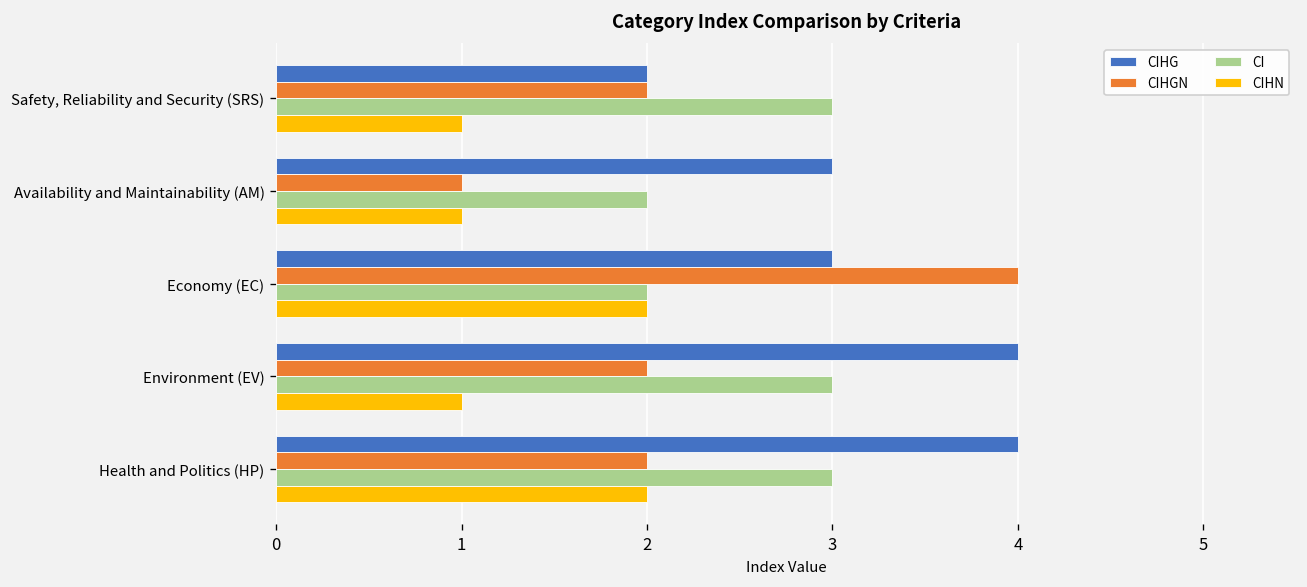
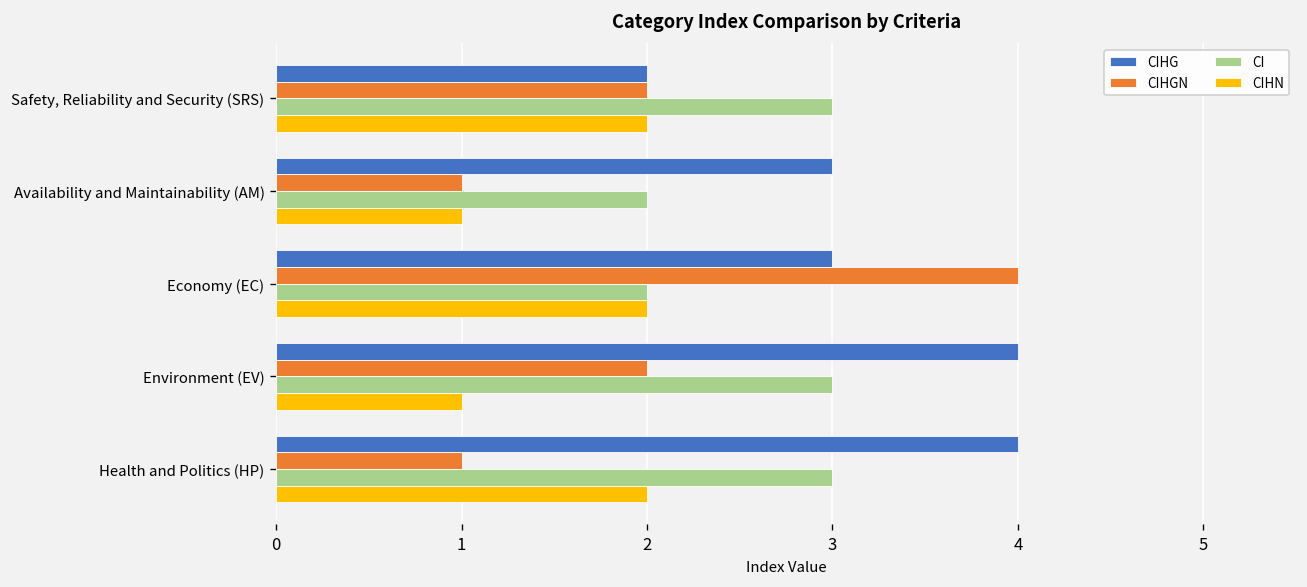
CIHN, Safety, Reliability and Security (SRS): 1 -> 2
CIHGN, Health and Politics (HP): 2 -> 1
